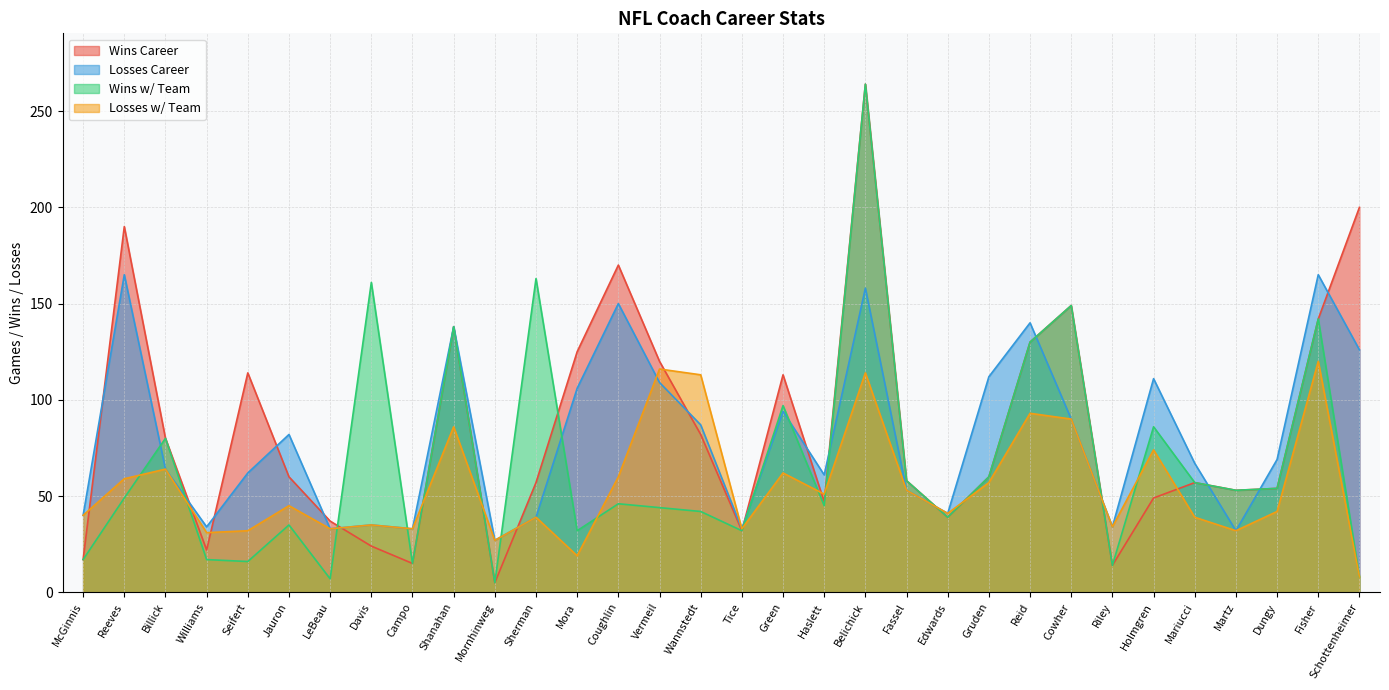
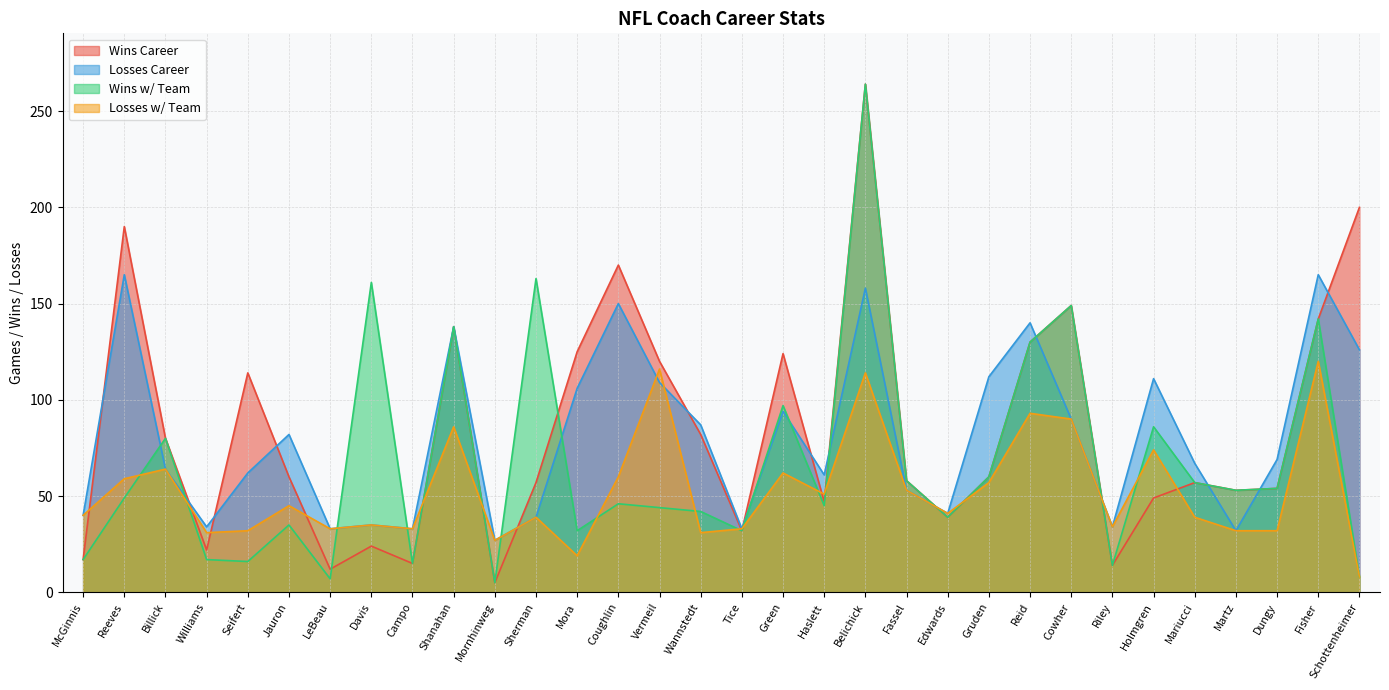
Wins Career, LeBeau: 37 -> 12
Losses w/ Team, Wannstedt: 113 -> 31
Wins Career, Green: 113 -> 124
Losses w/ Team, Dungy: 42 -> 32
